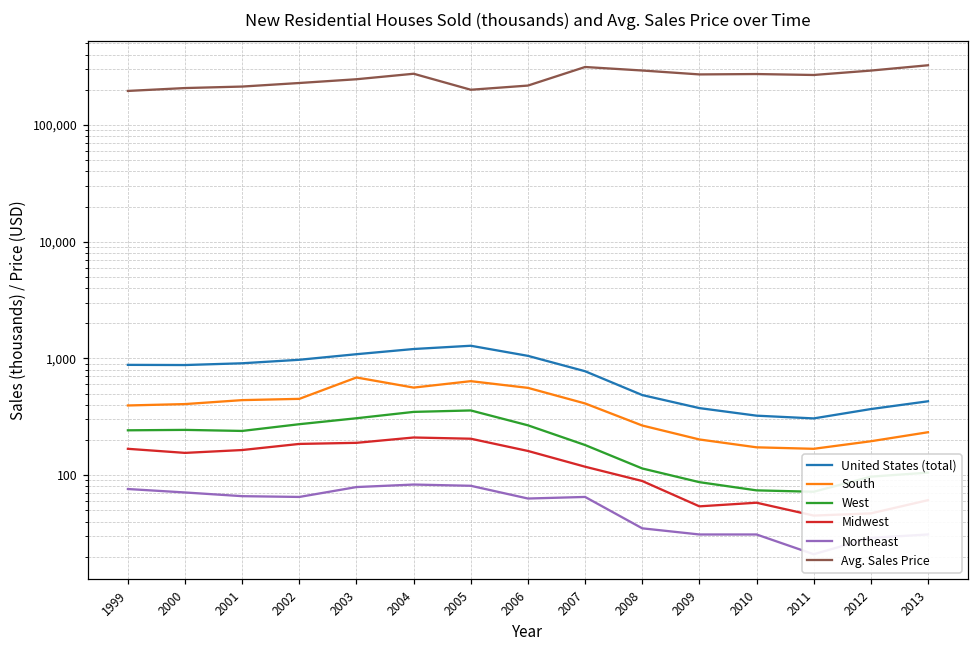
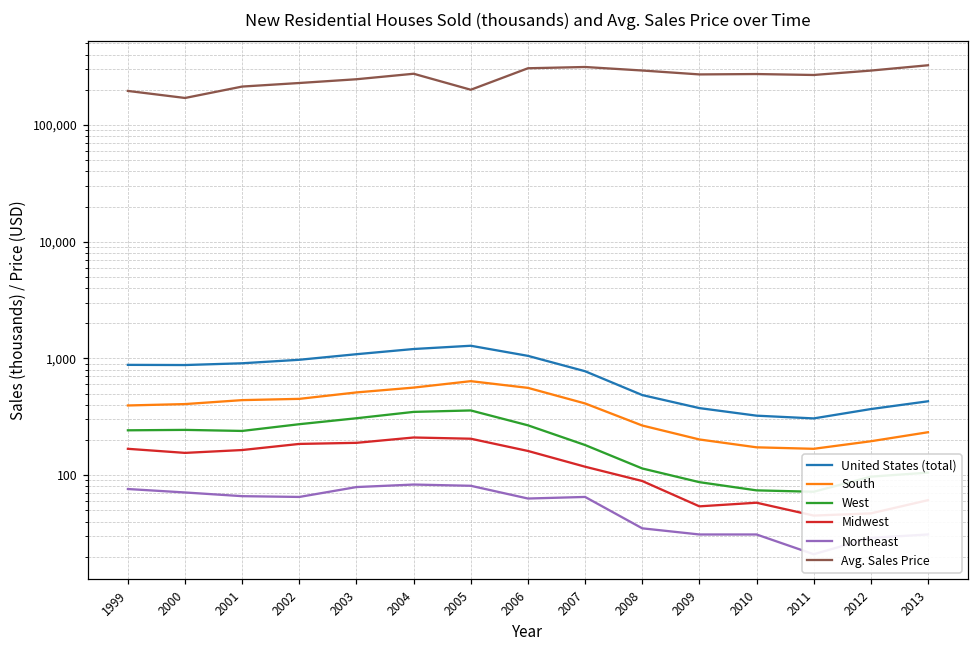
Avg. Sales Price, 2000: 210,000 -> 170,000
South, 2003: 700 -> 500
Avg. Sales Price, 2006: 220,000 -> 310,000
